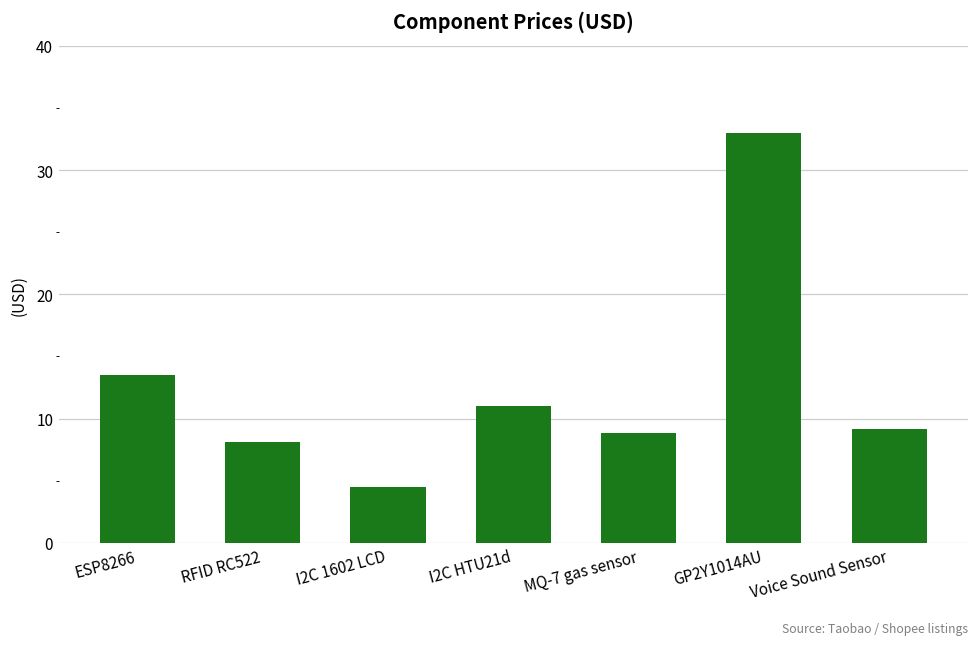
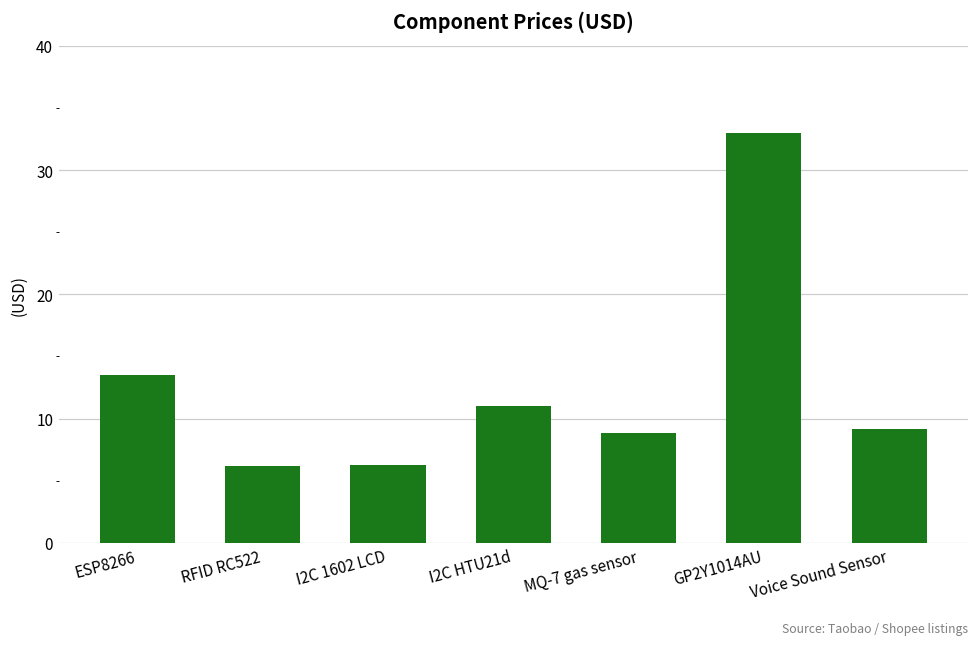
RFID RC522: 8.1 -> 6.2
I2C 1602 LCD: 4.5 -> 6.3
